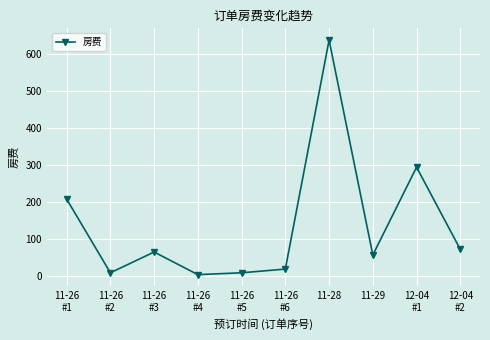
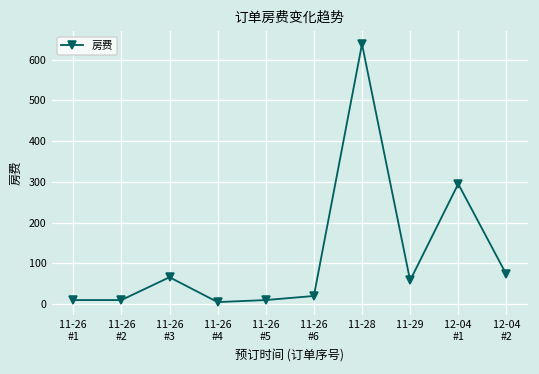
11-26 #1: 210 -> 10
